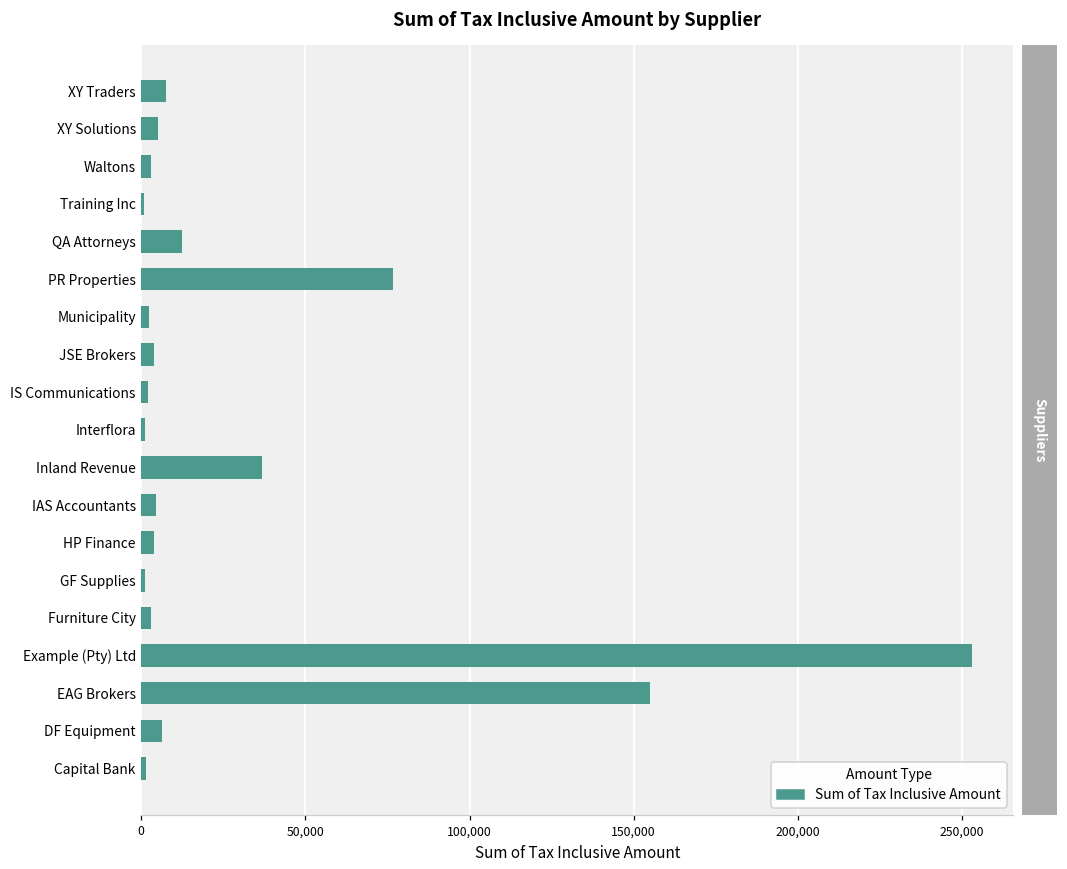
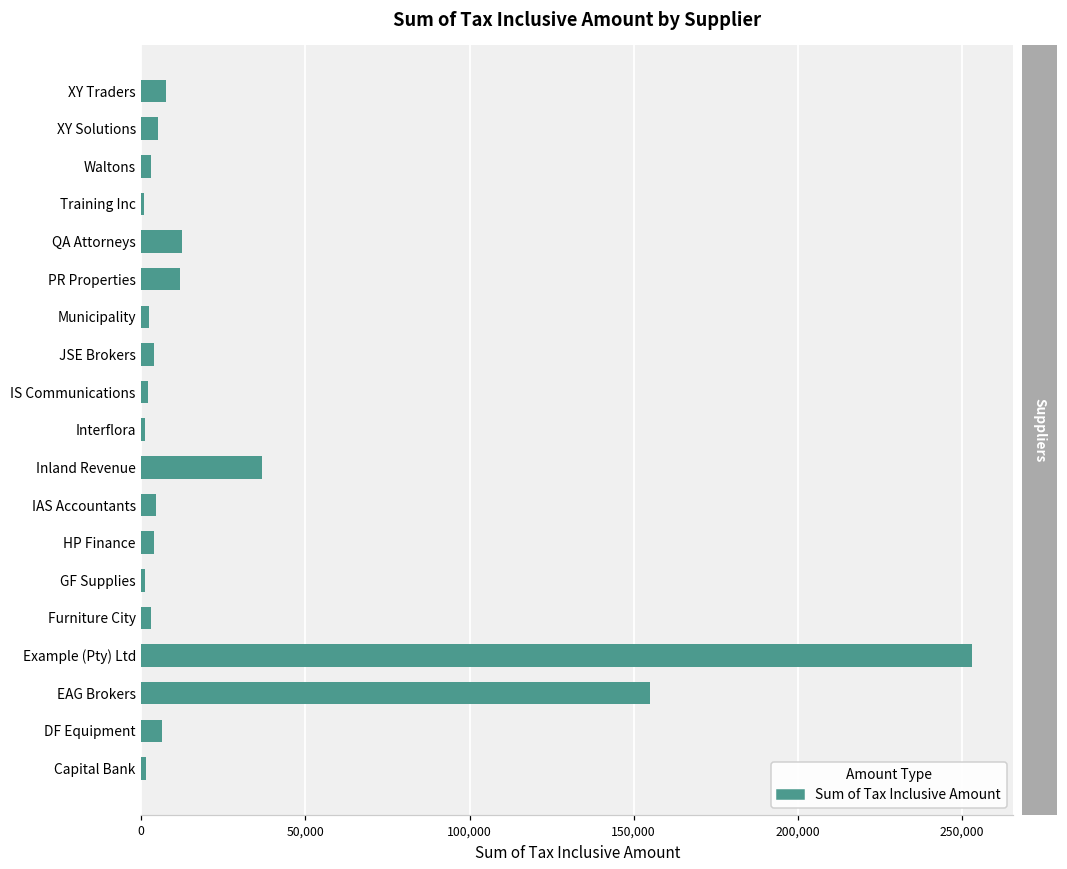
PR Properties: 77,000 -> 12,000
